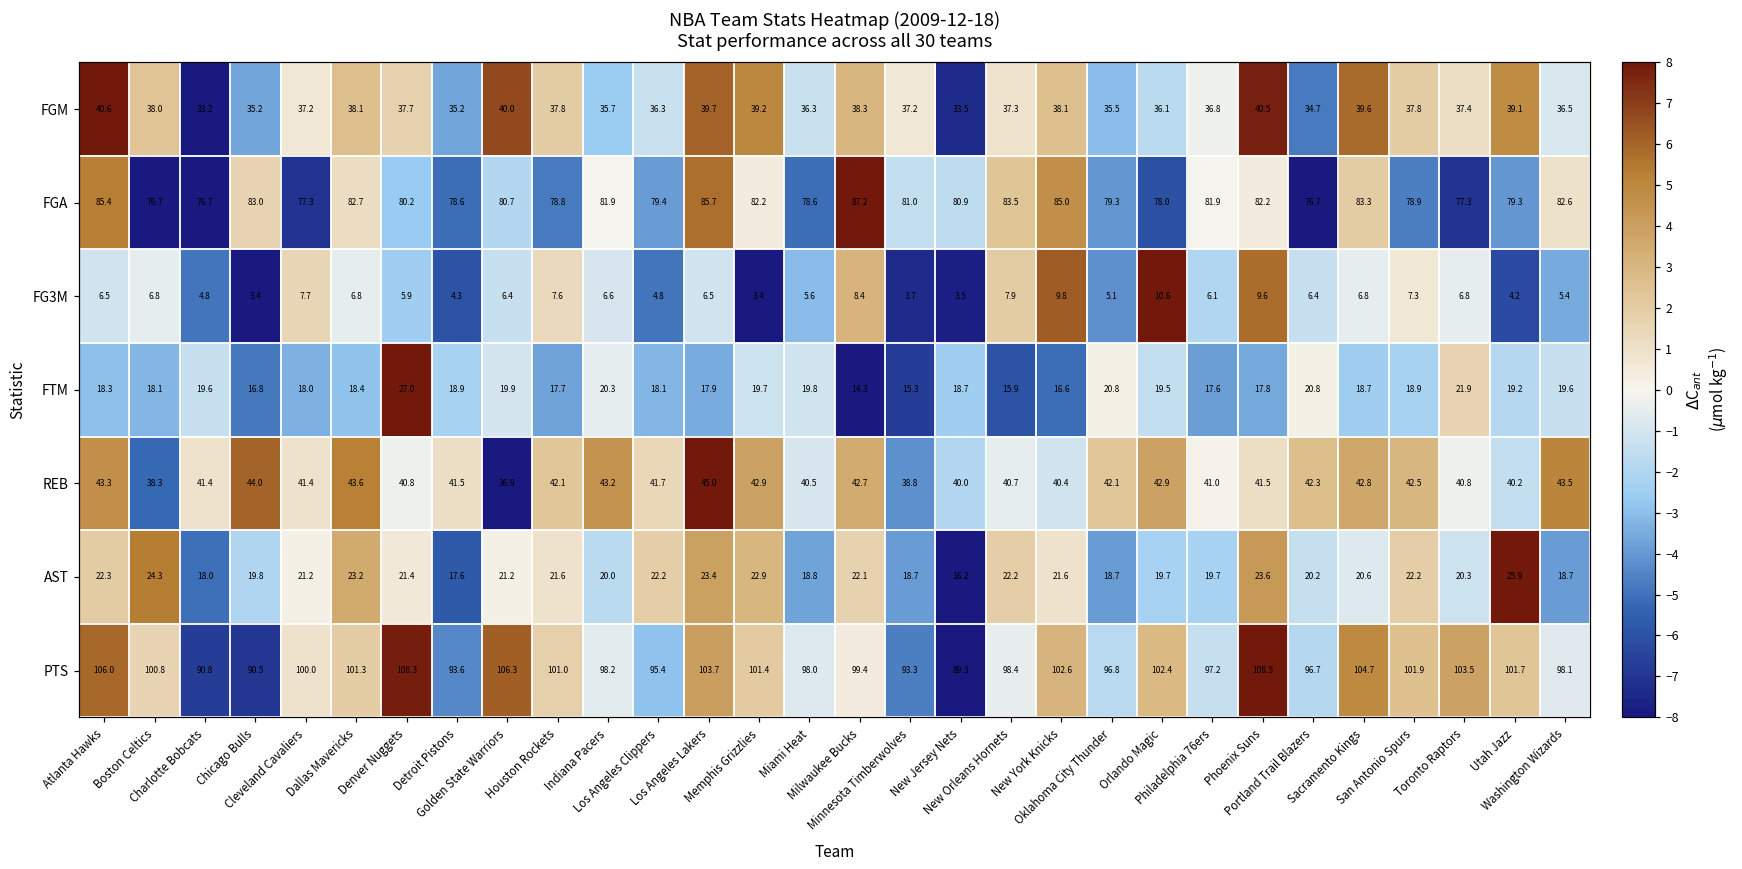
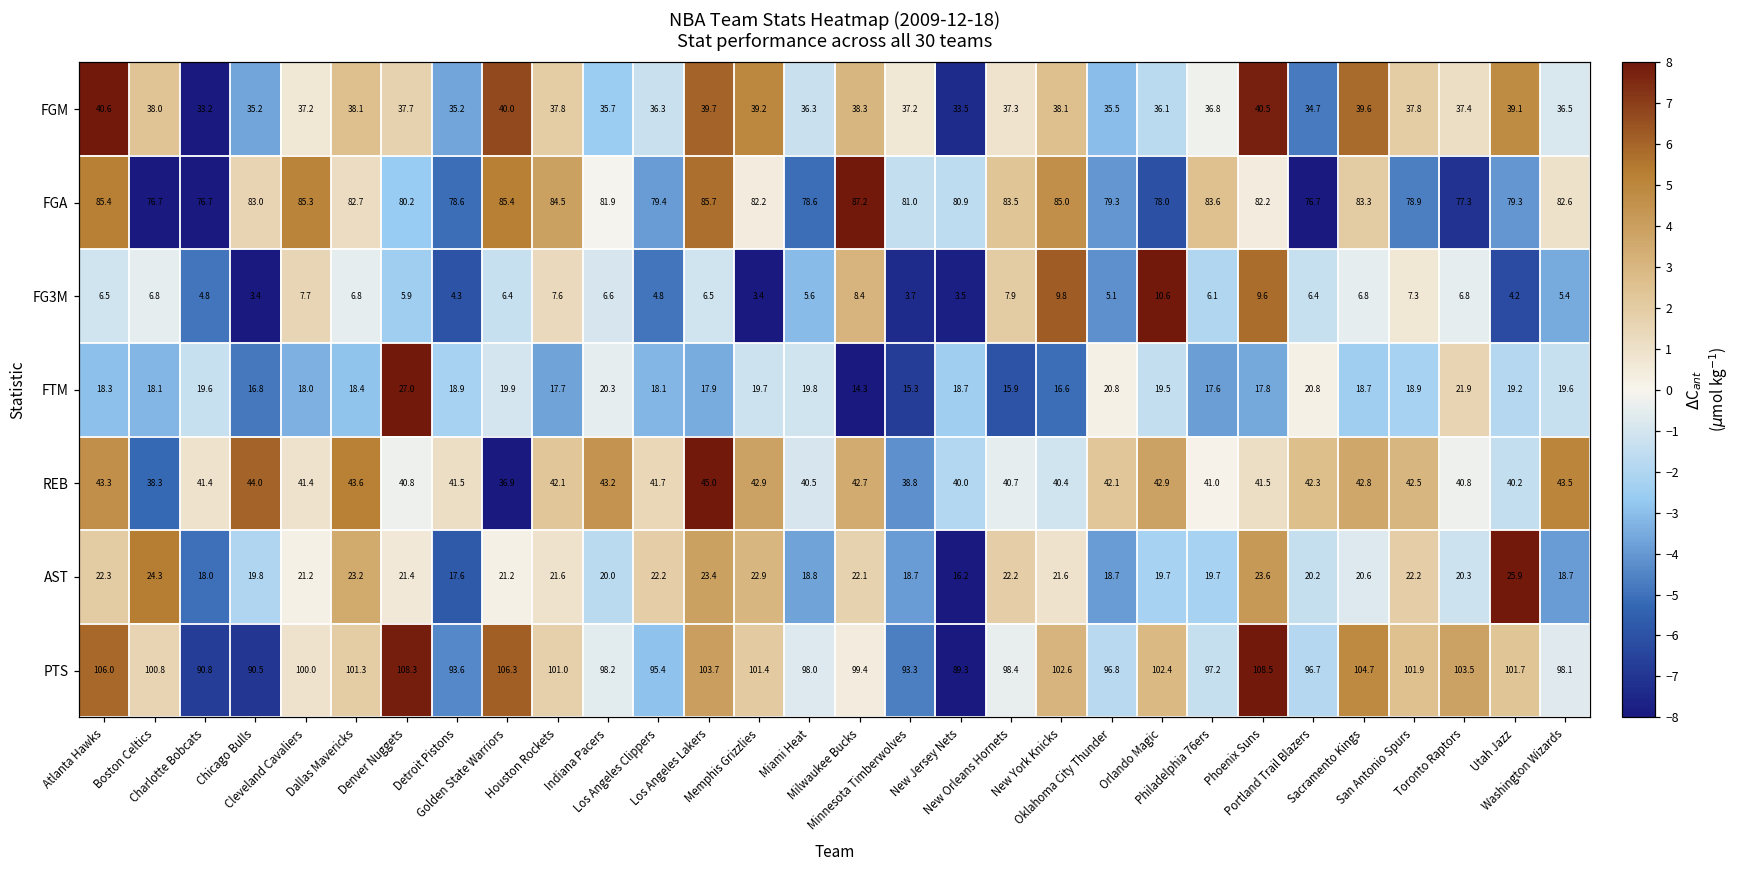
FGA, Cleveland Cavaliers: 77.3 -> 85.3
FGA, Golden State Warriors: 80.7 -> 85.4
FGA, Houston Rockets: 78.8 -> 84.5
FGA, Philadelphia 76ers: 81.9 -> 83.6
